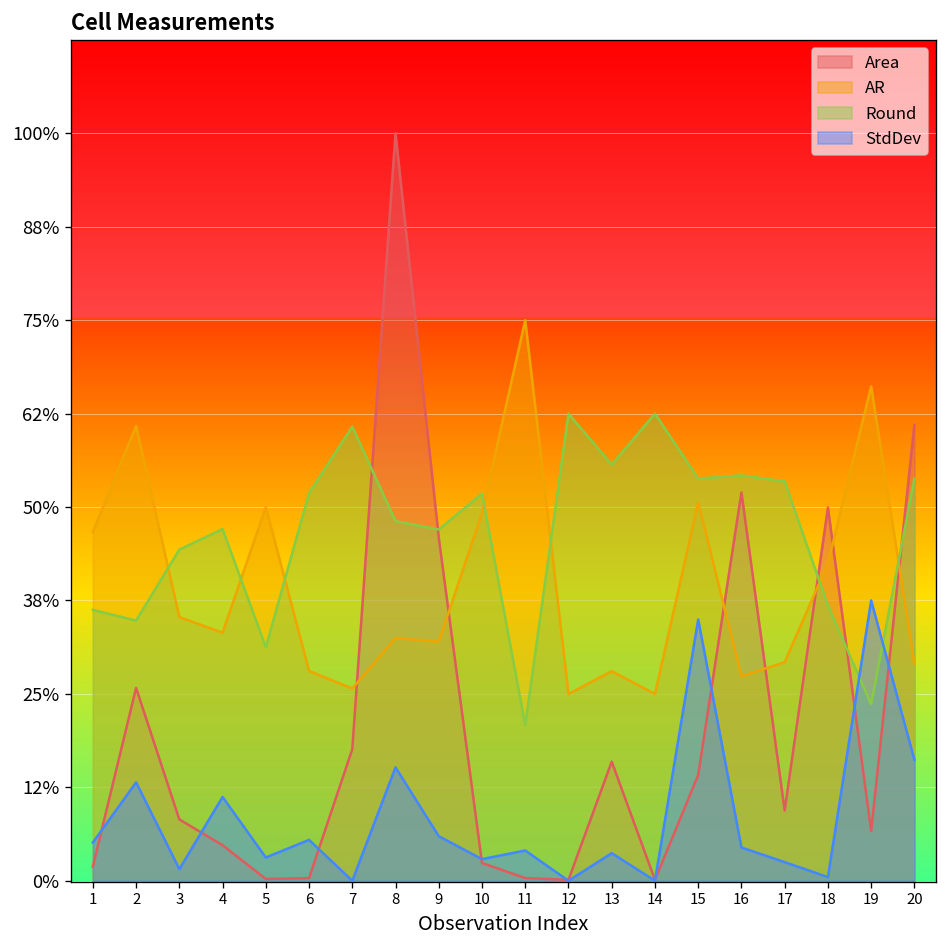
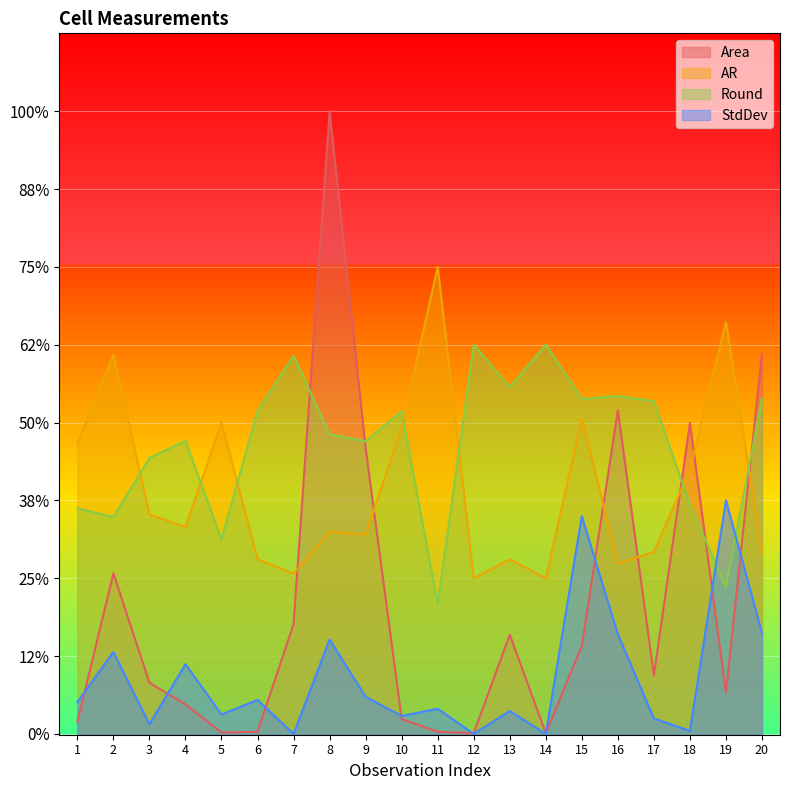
StdDev, 16: 4% -> 16%
